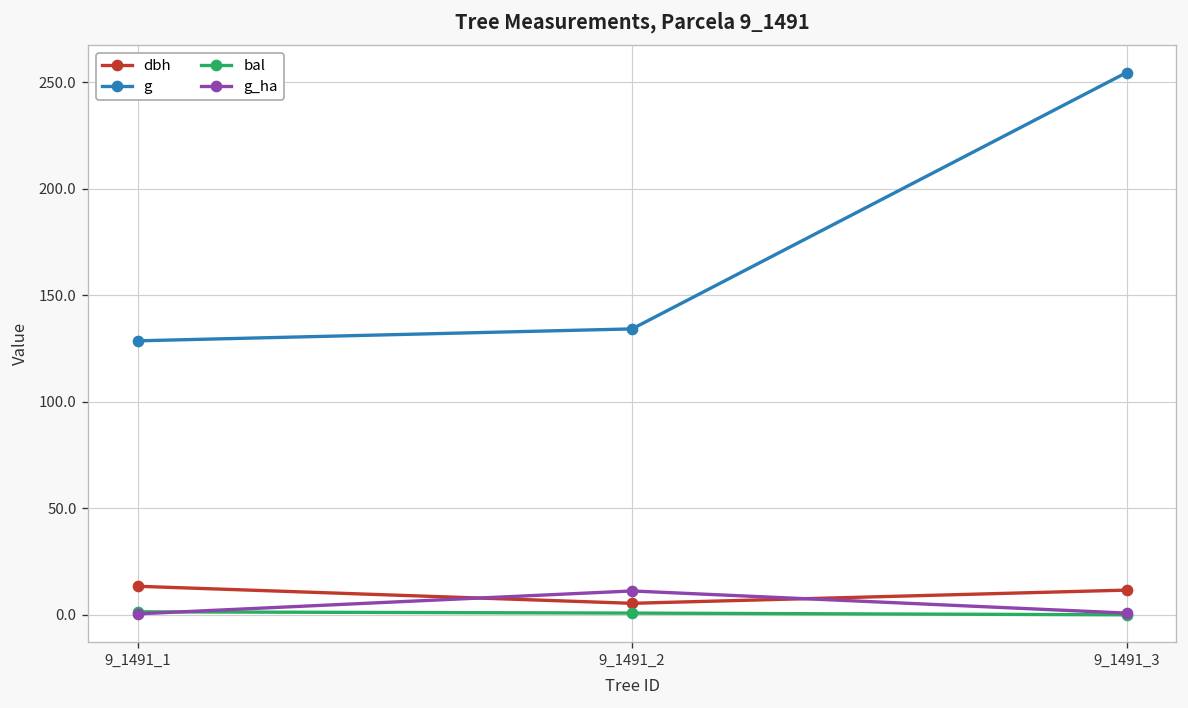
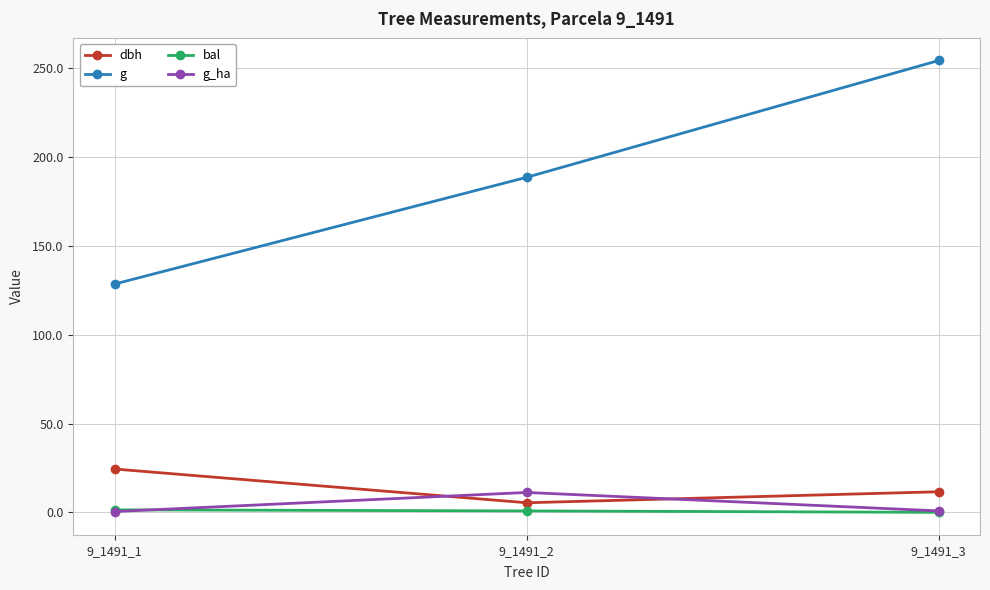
dbh, 9_1491_1: 13 -> 24
g, 9_1491_2: 134 -> 189
